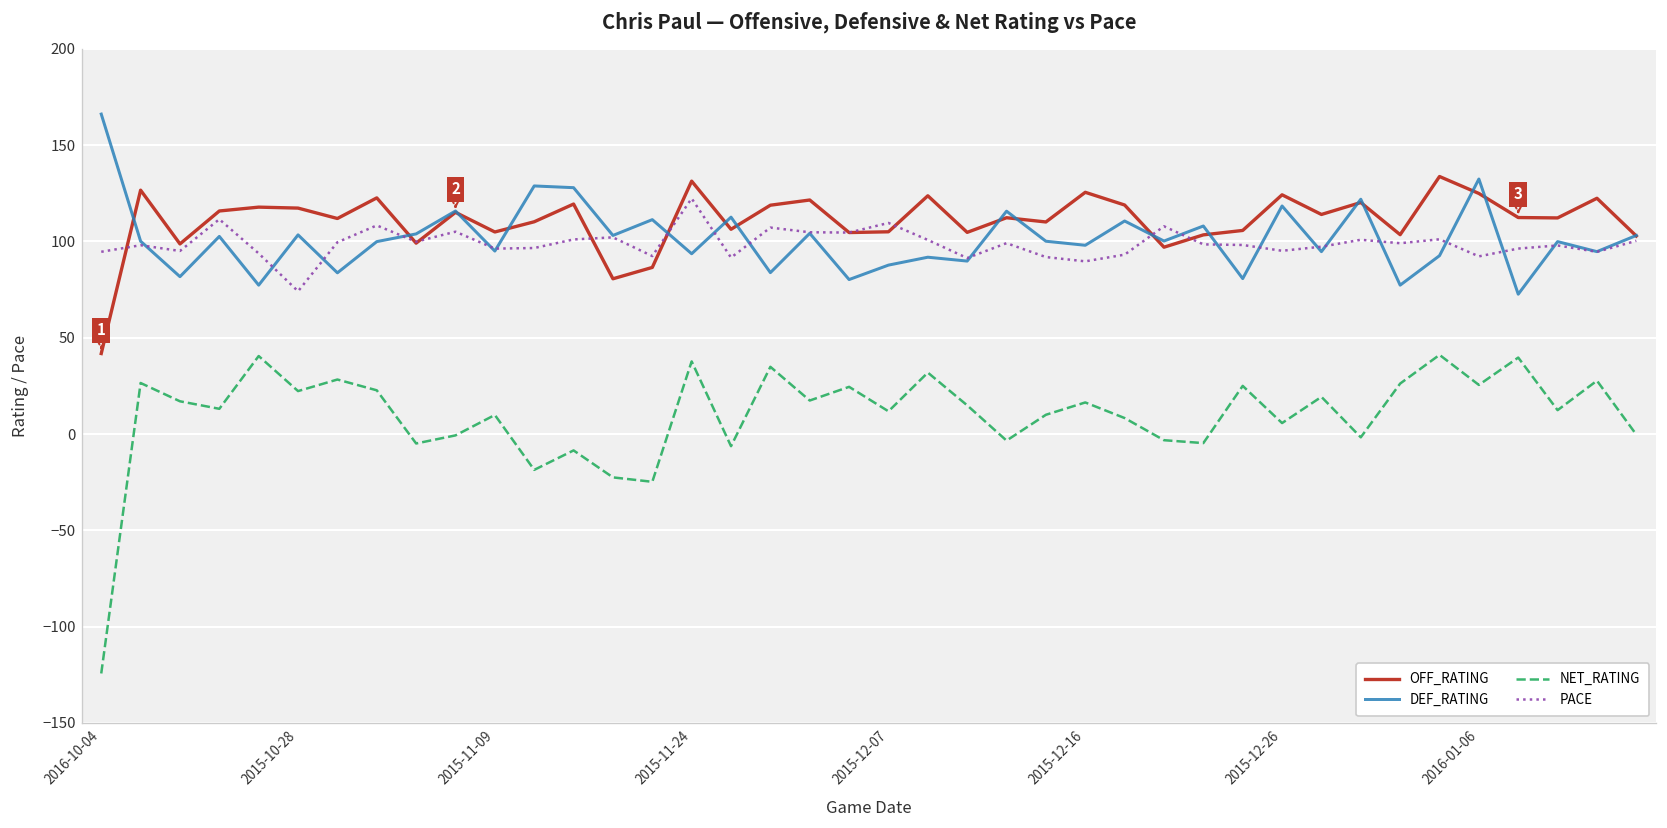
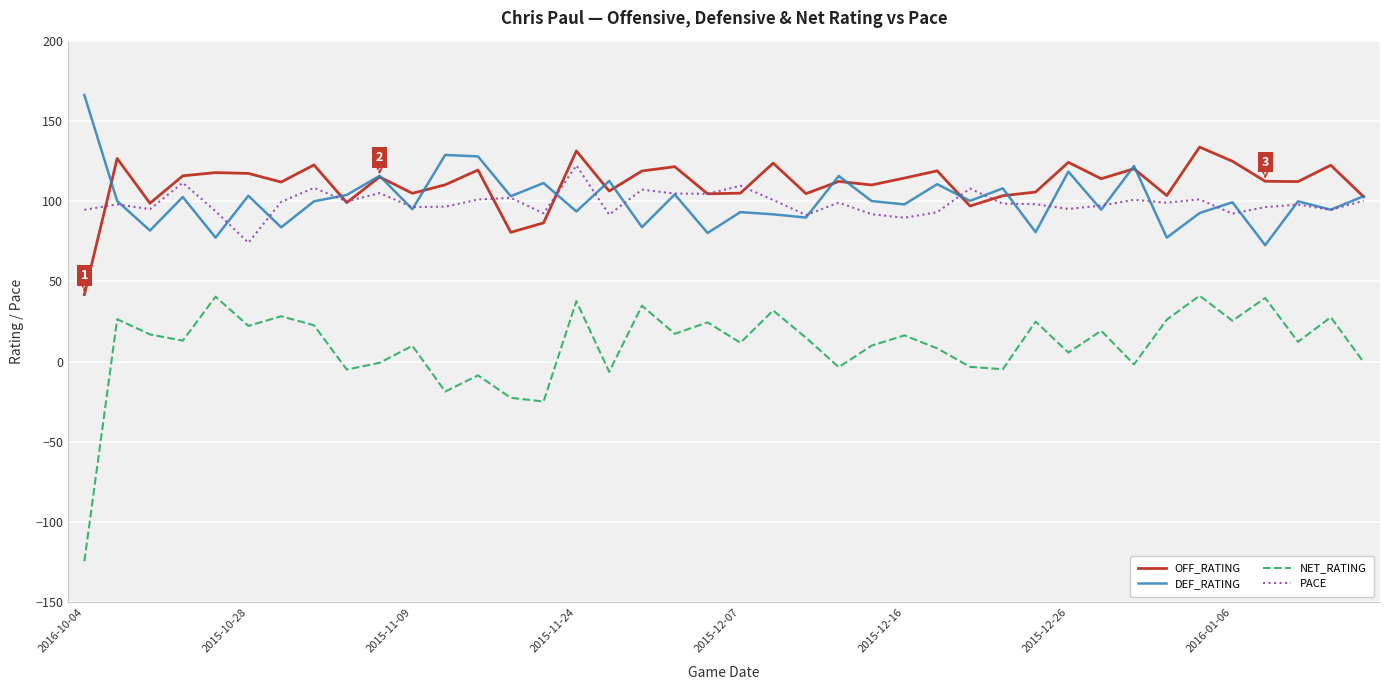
DEF_RATING, 2015-12-07: 88 -> 93
OFF_RATING, 2015-12-16: 126 -> 114
DEF_RATING, 2016-01-06: 132 -> 99
